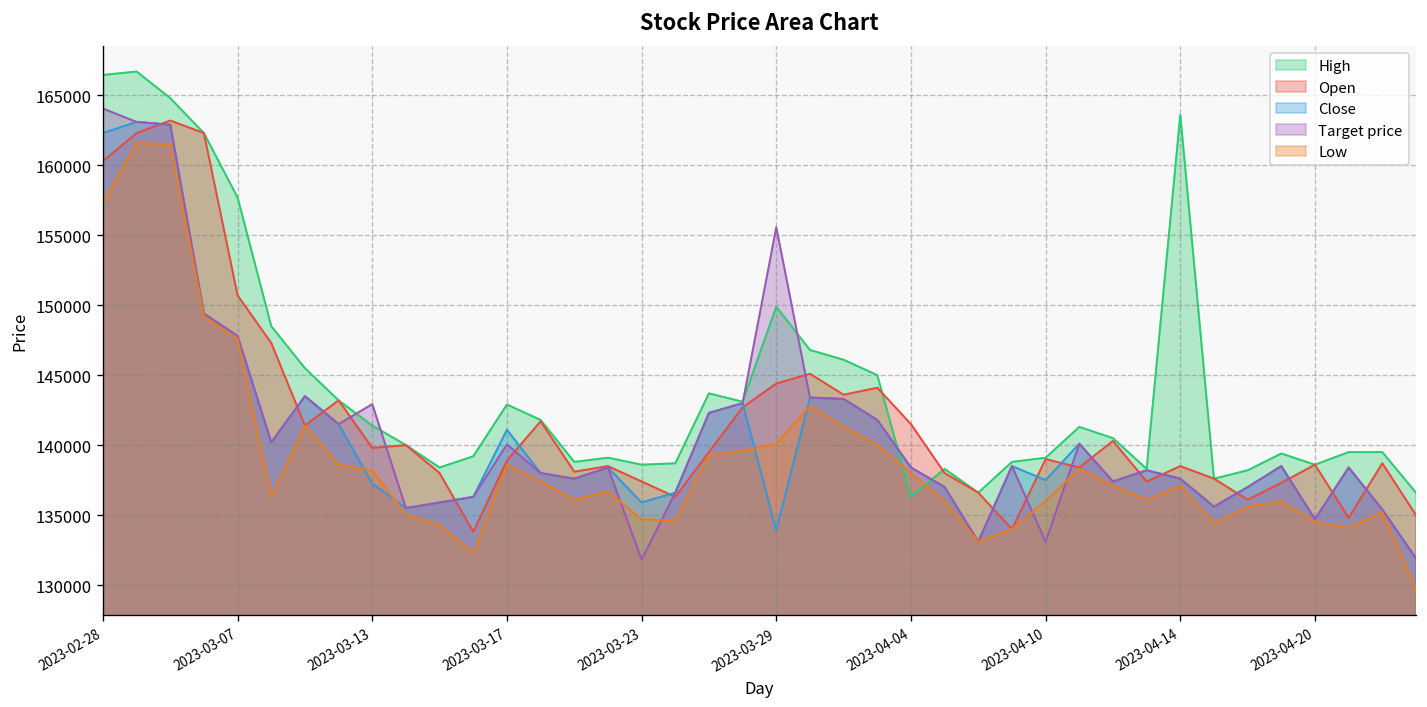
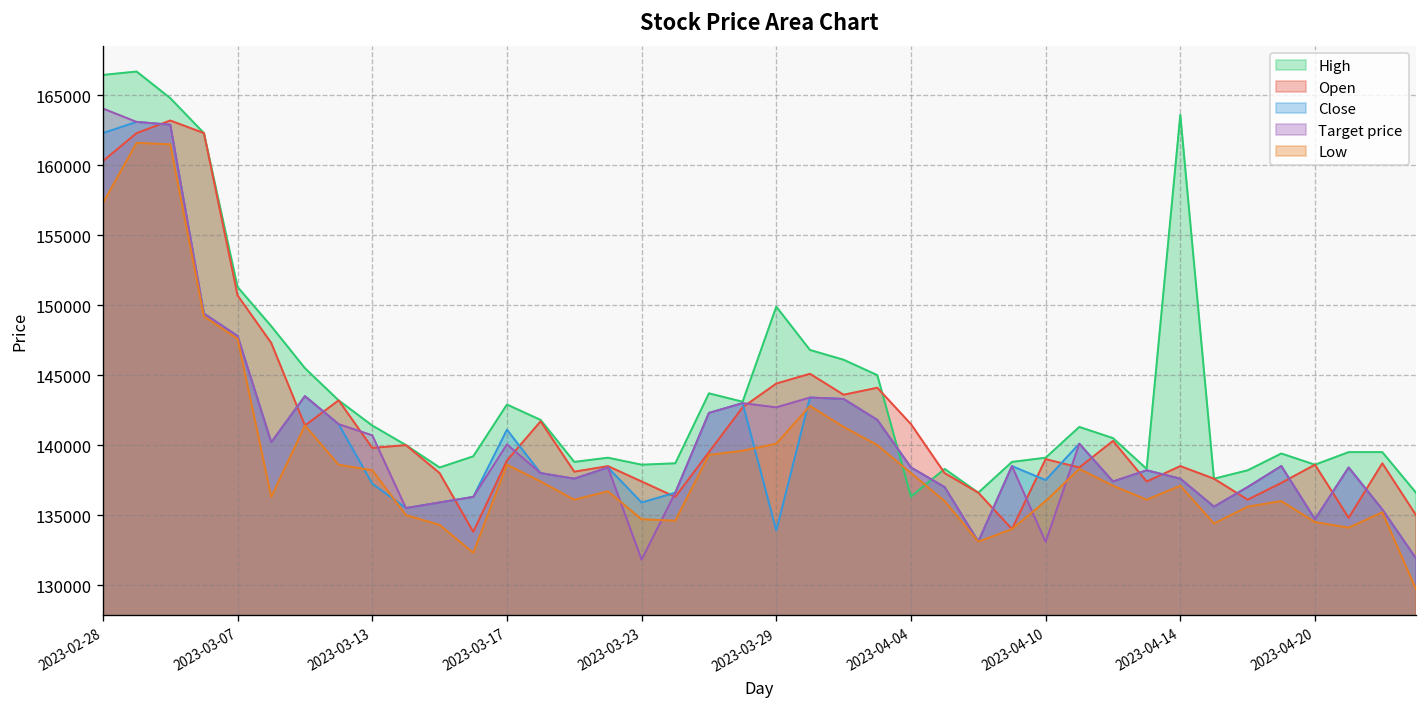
High, 2023-03-07: 157700 -> 151300
Target price, 2023-03-13: 142900 -> 140700
Target price, 2023-03-29: 155600 -> 142700
